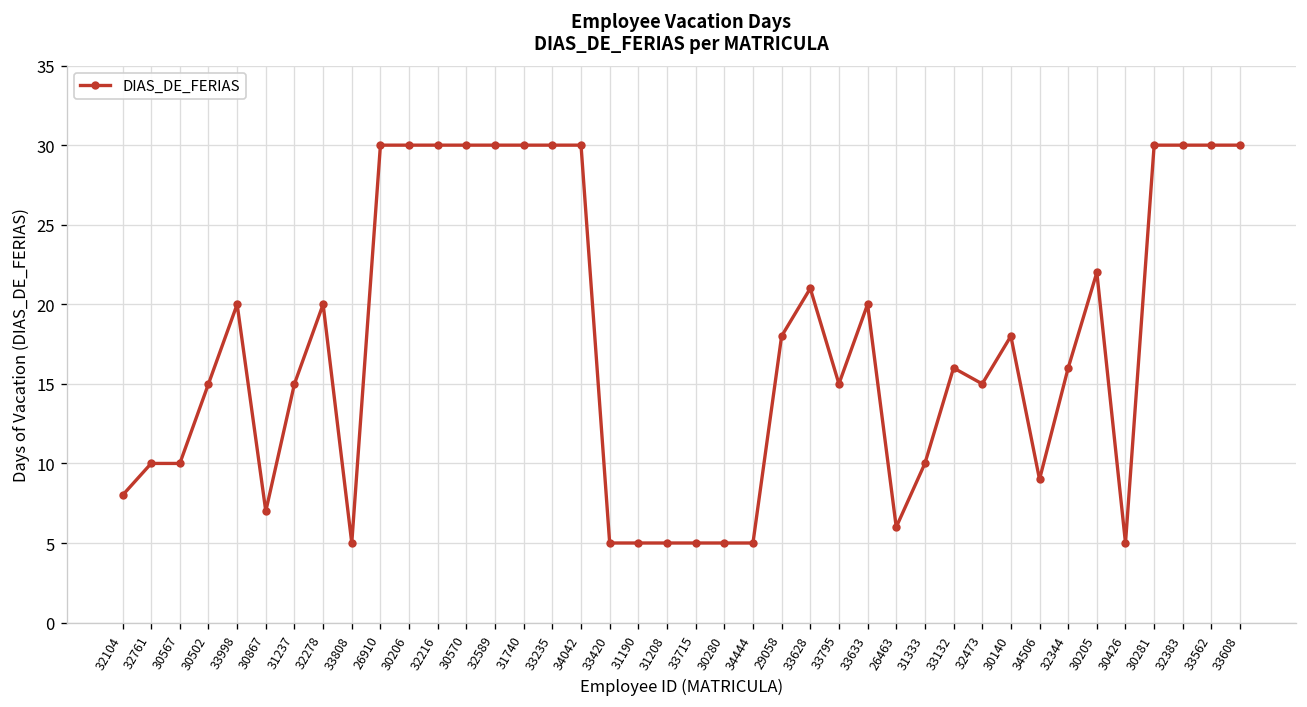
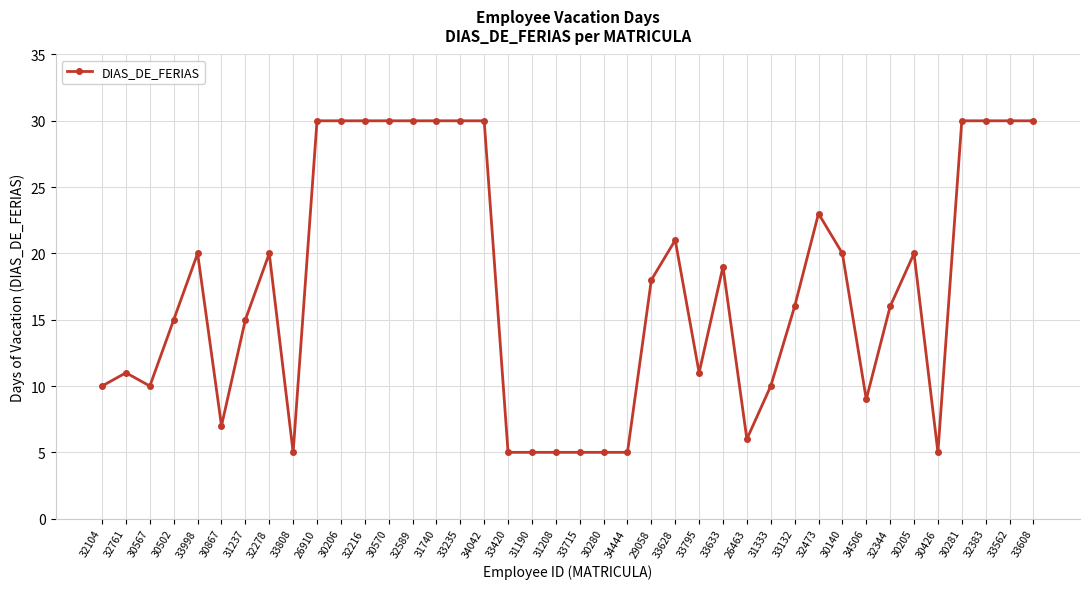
32104: 8 -> 10
32761: 10 -> 11
33795: 15 -> 11
33633: 20 -> 19
32473: 15 -> 23
30140: 18 -> 20
30205: 22 -> 20
